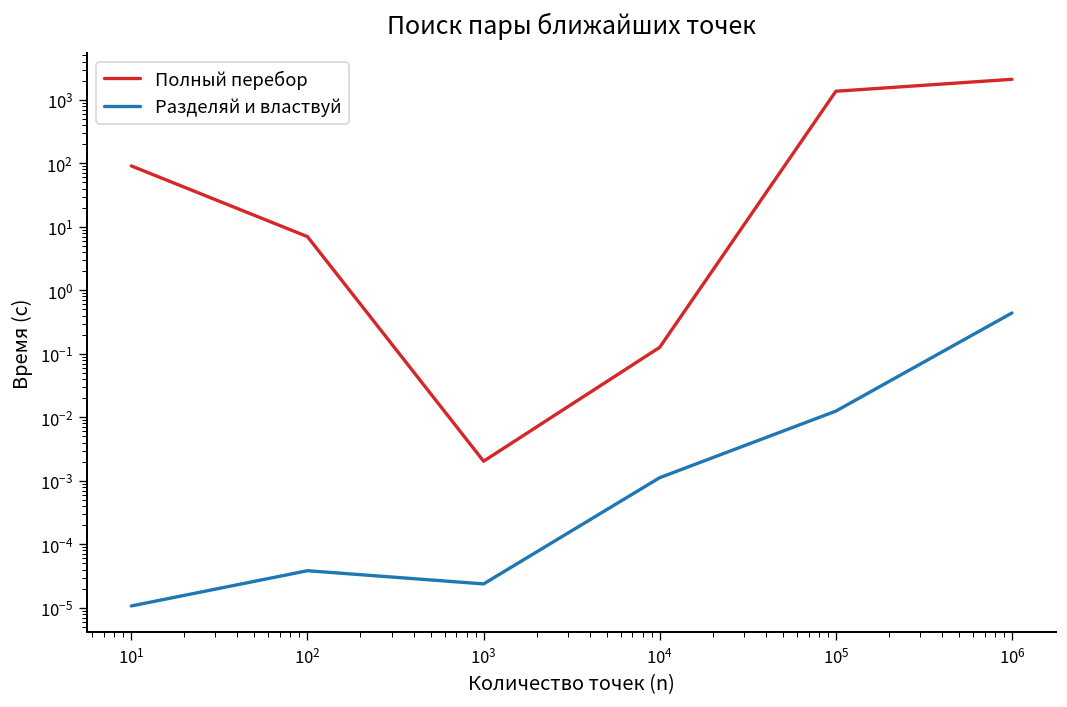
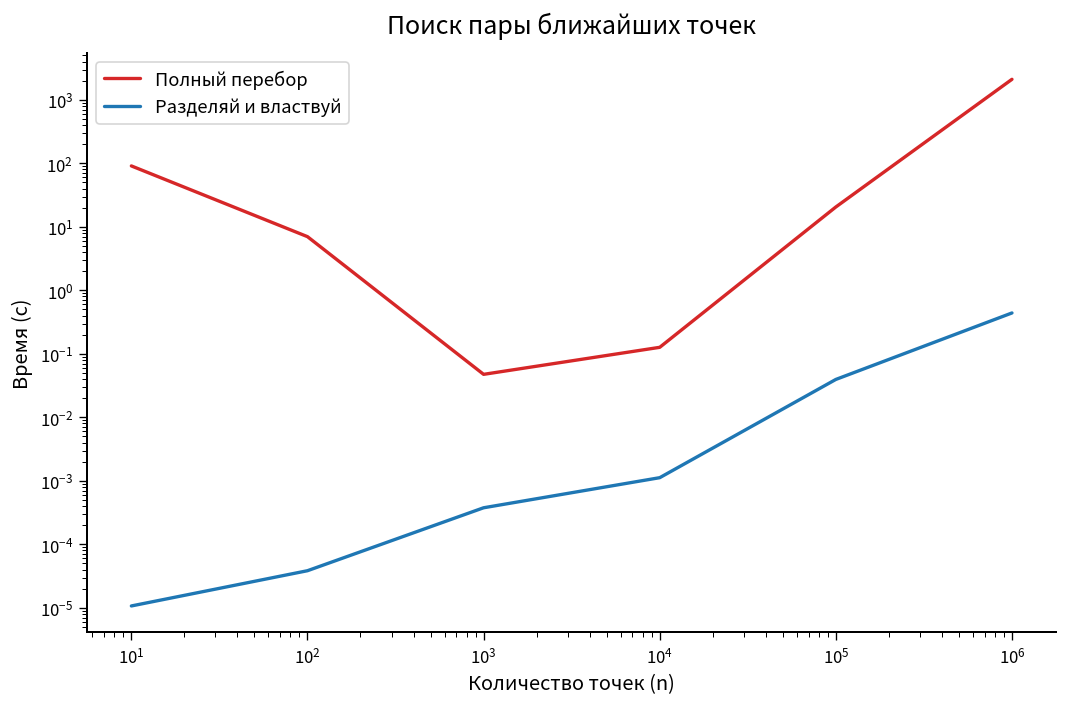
Полный перебор, 10^3: 0.0020 -> 0.05
Разделяй и властвуй, 10^3: 0.00002 -> 0.0004
Полный перебор, 10^5: 1400 -> 21
Разделяй и властвуй, 10^5: 0.013 -> 0.04
